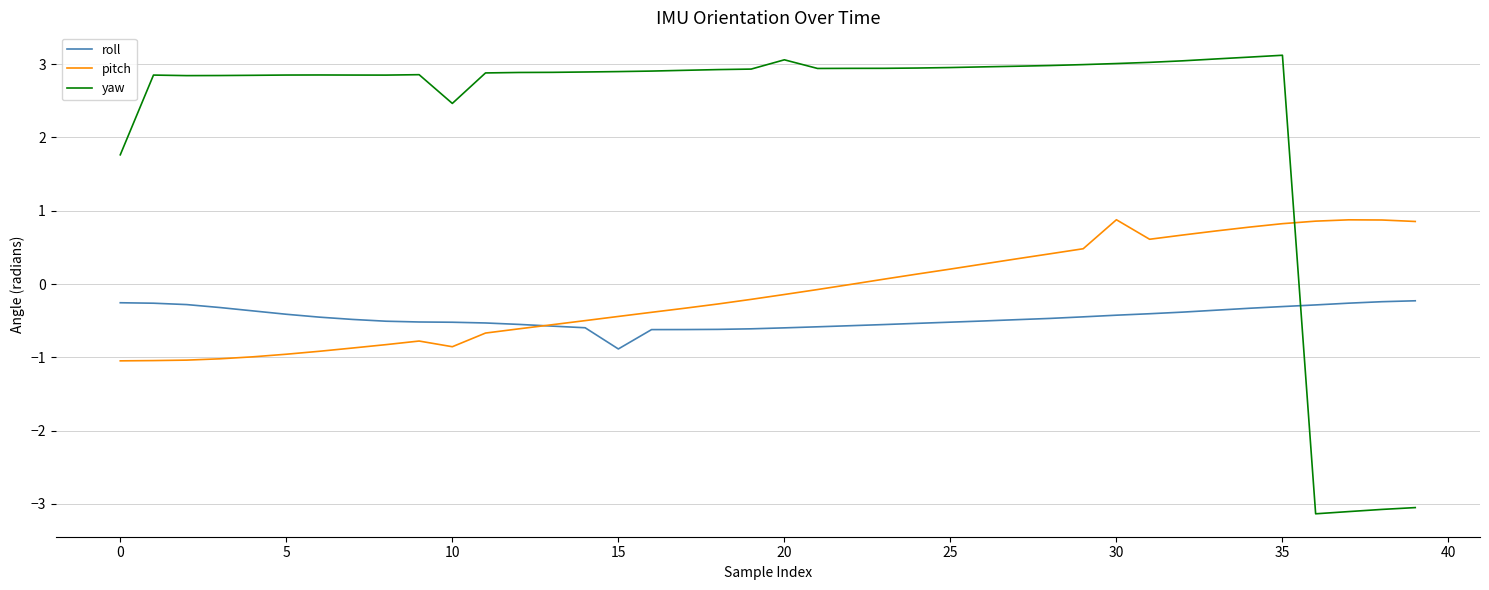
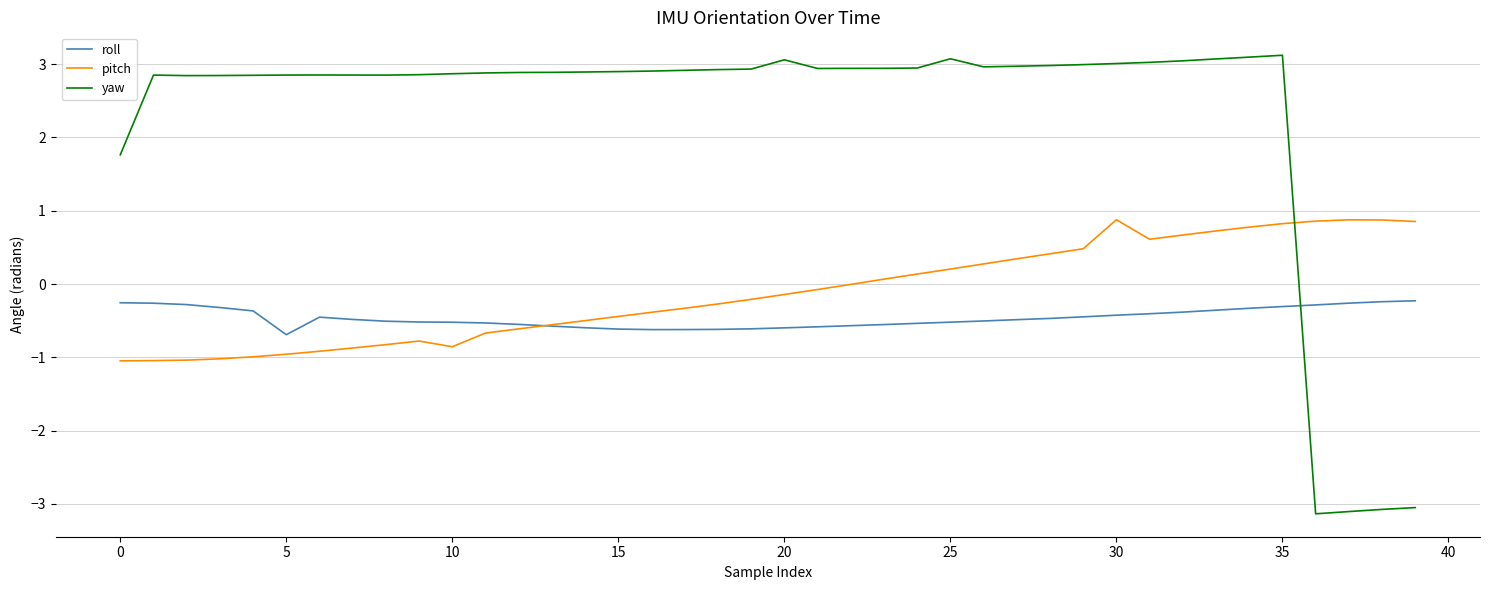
roll, 5: -0.4 -> -0.7
yaw, 10: 2.5 -> 2.9
roll, 15: -0.9 -> -0.6
yaw, 25: 3.0 -> 3.1
